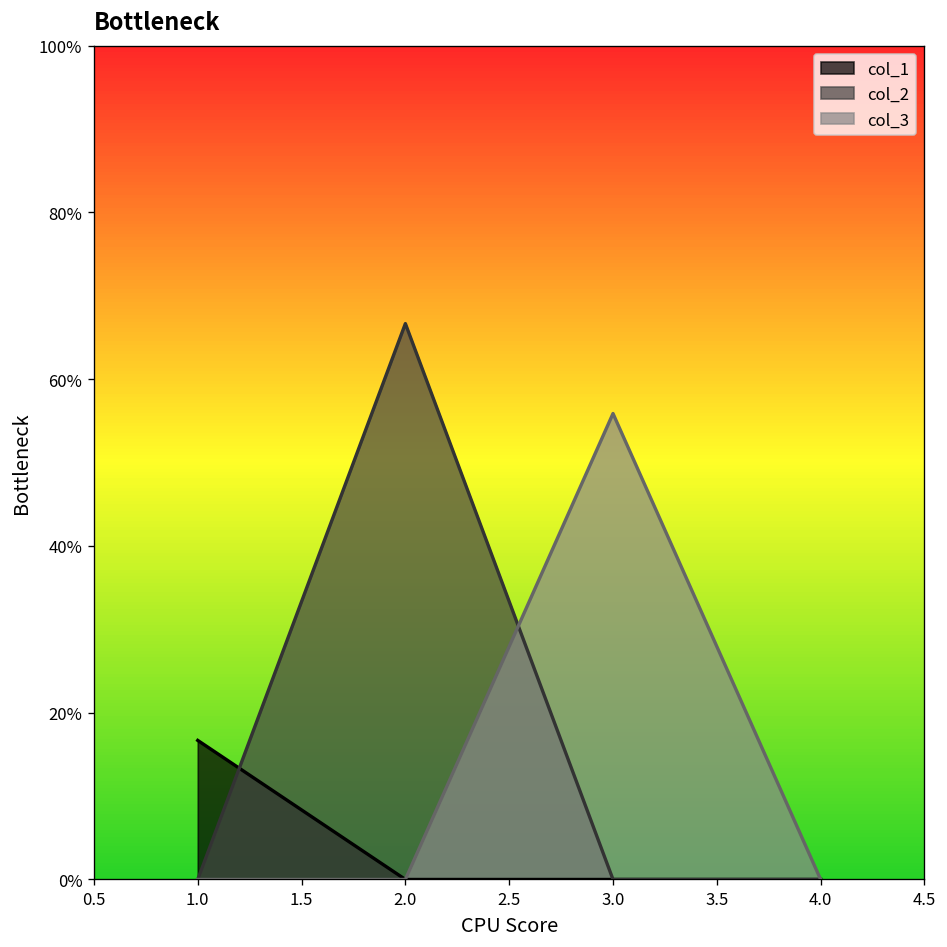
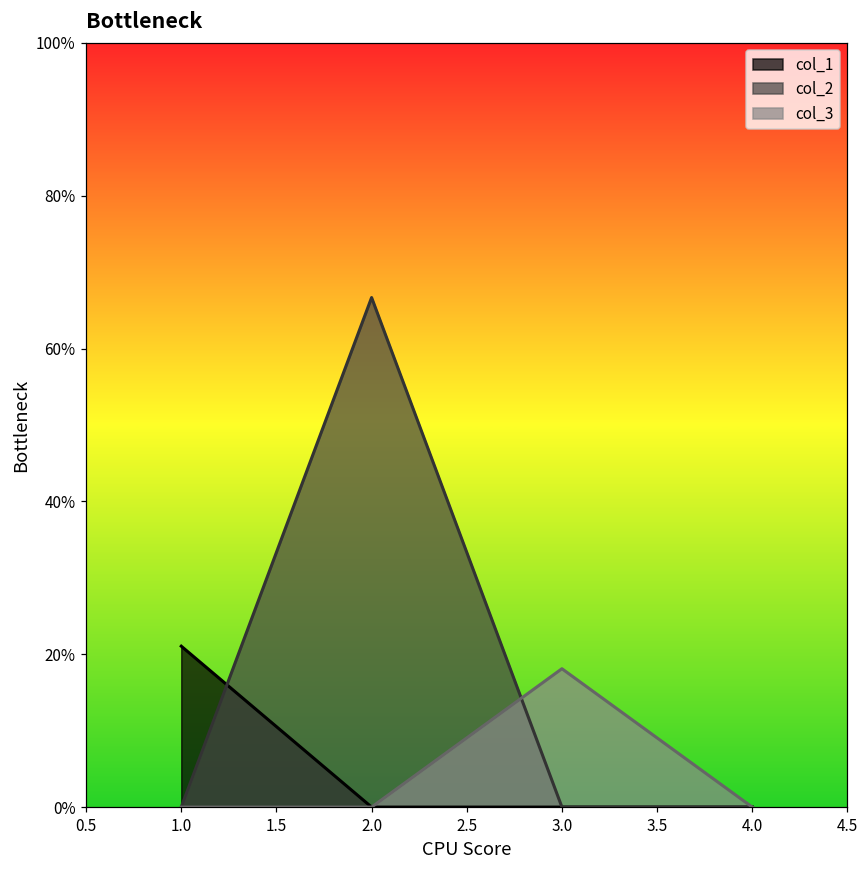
col_1, 1.0: 17% -> 21%
col_3, 3.0: 56% -> 18%
